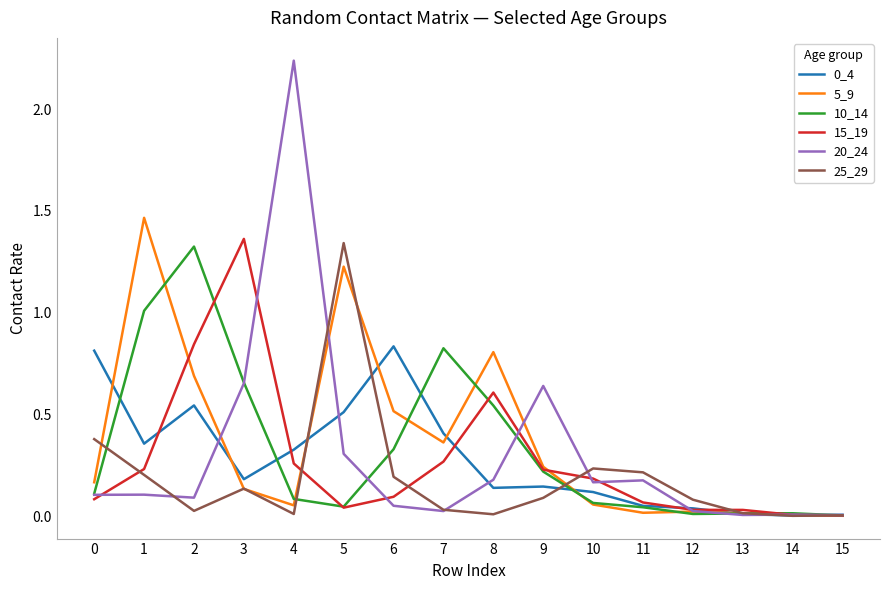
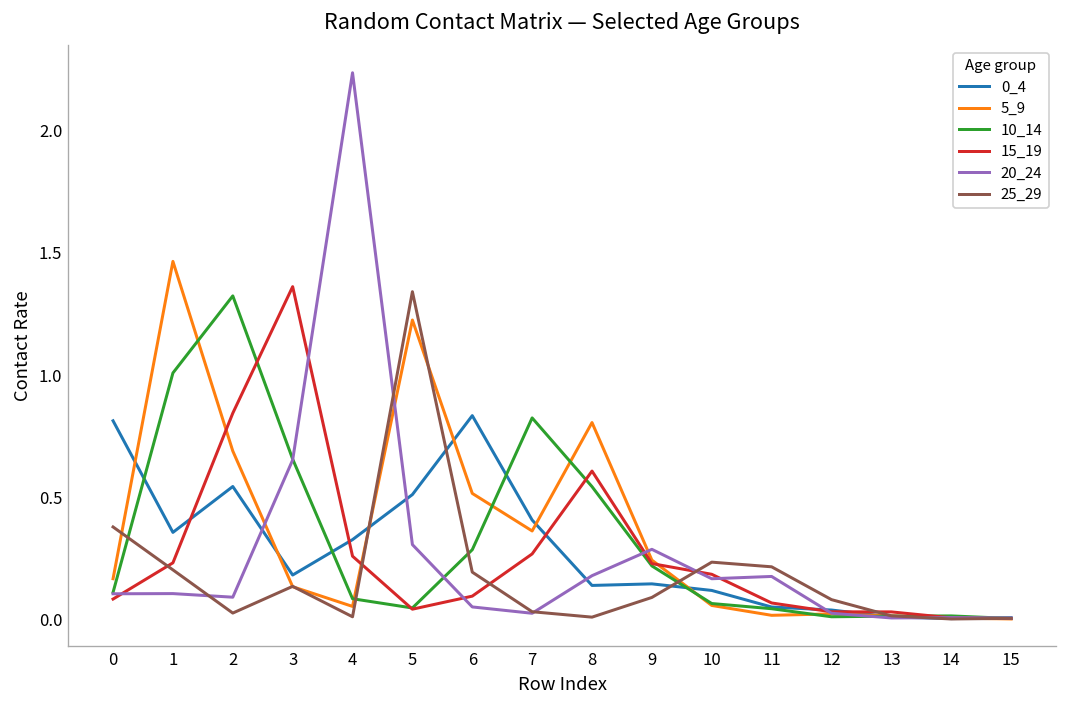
10_14, 6: 0.33 -> 0.29
20_24, 9: 0.64 -> 0.29
